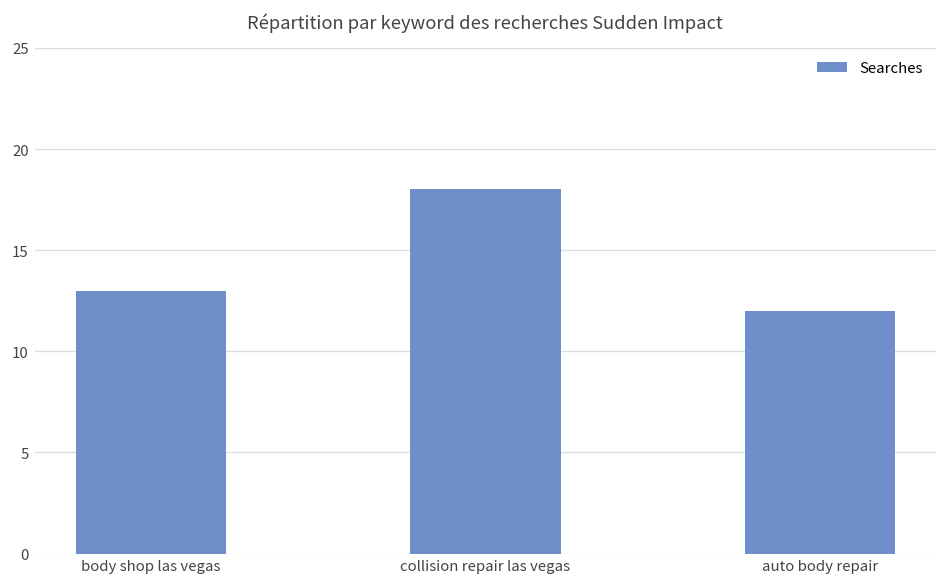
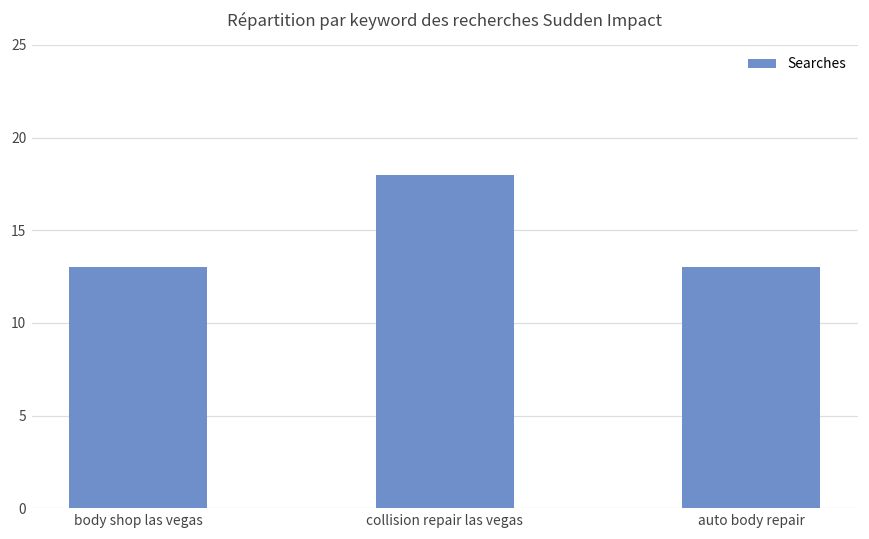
auto body repair: 12 -> 13
